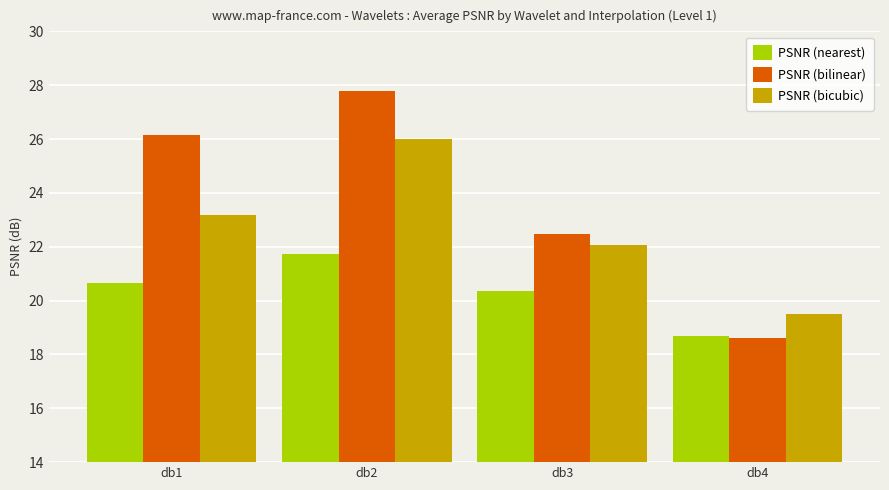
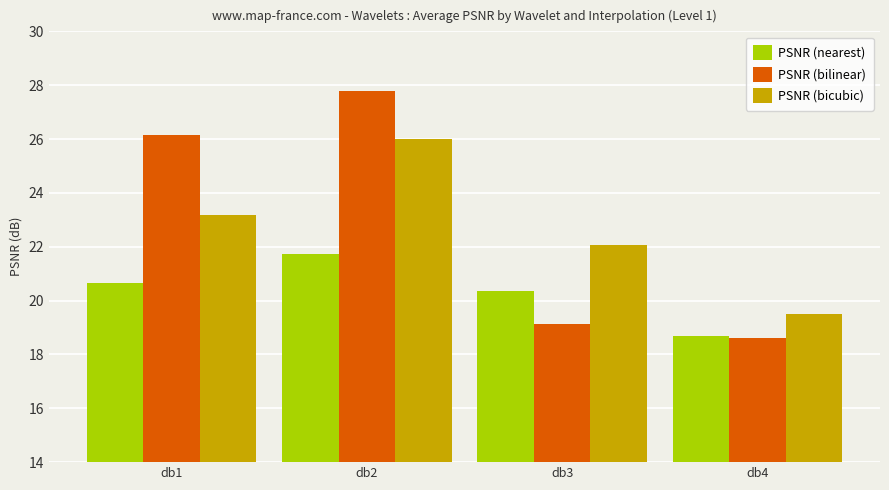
PSNR (bilinear), db3: 22.5 -> 19.1
